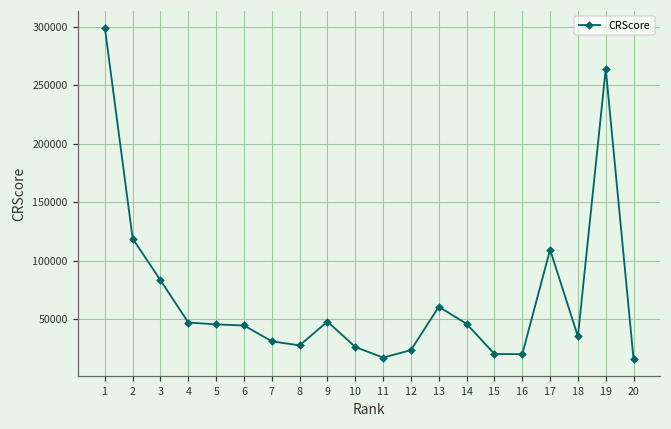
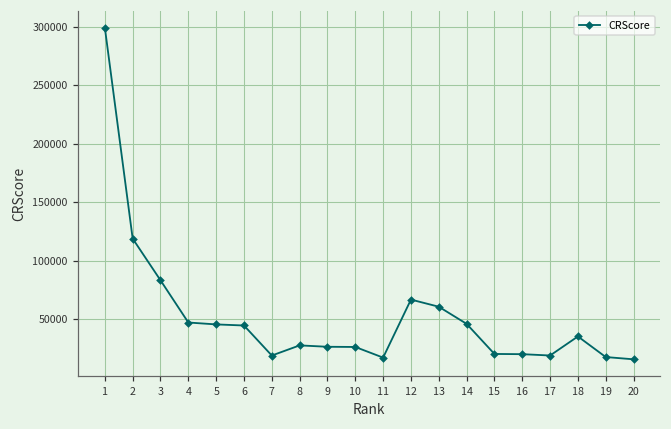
7: 31000 -> 19000
9: 48000 -> 26000
12: 24000 -> 67000
17: 109000 -> 19000
19: 264000 -> 18000
